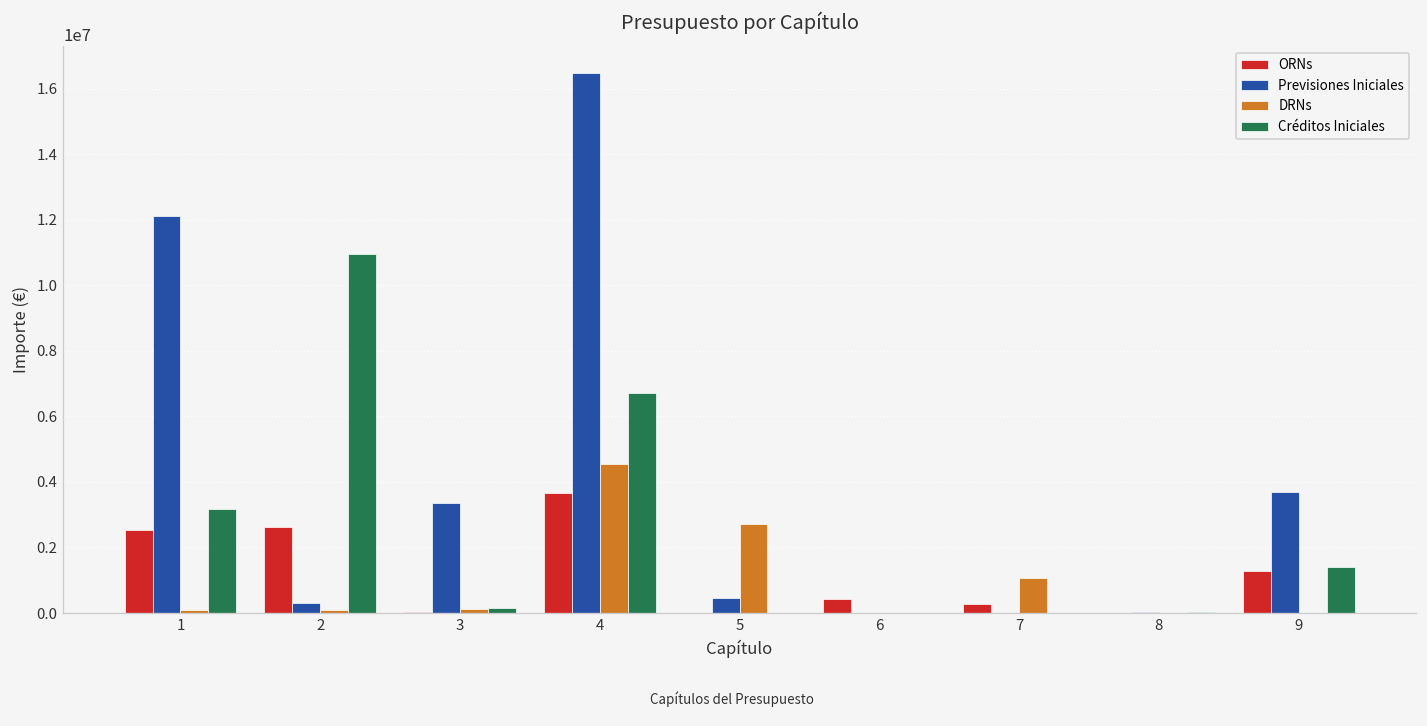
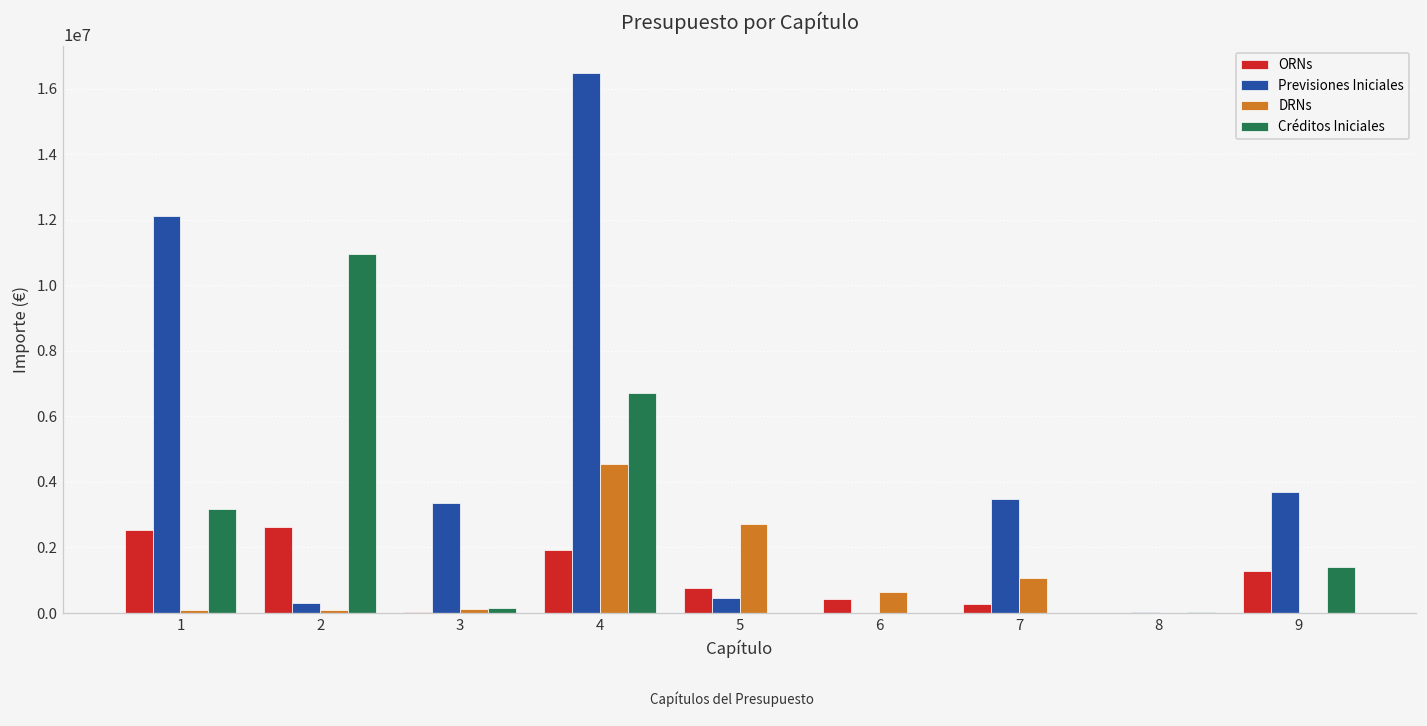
ORNs, 4: 3700000 -> 1900000
ORNs, 5: 0 -> 800000
DRNs, 6: 0 -> 600000
Previsiones Iniciales, 7: 0 -> 3500000
